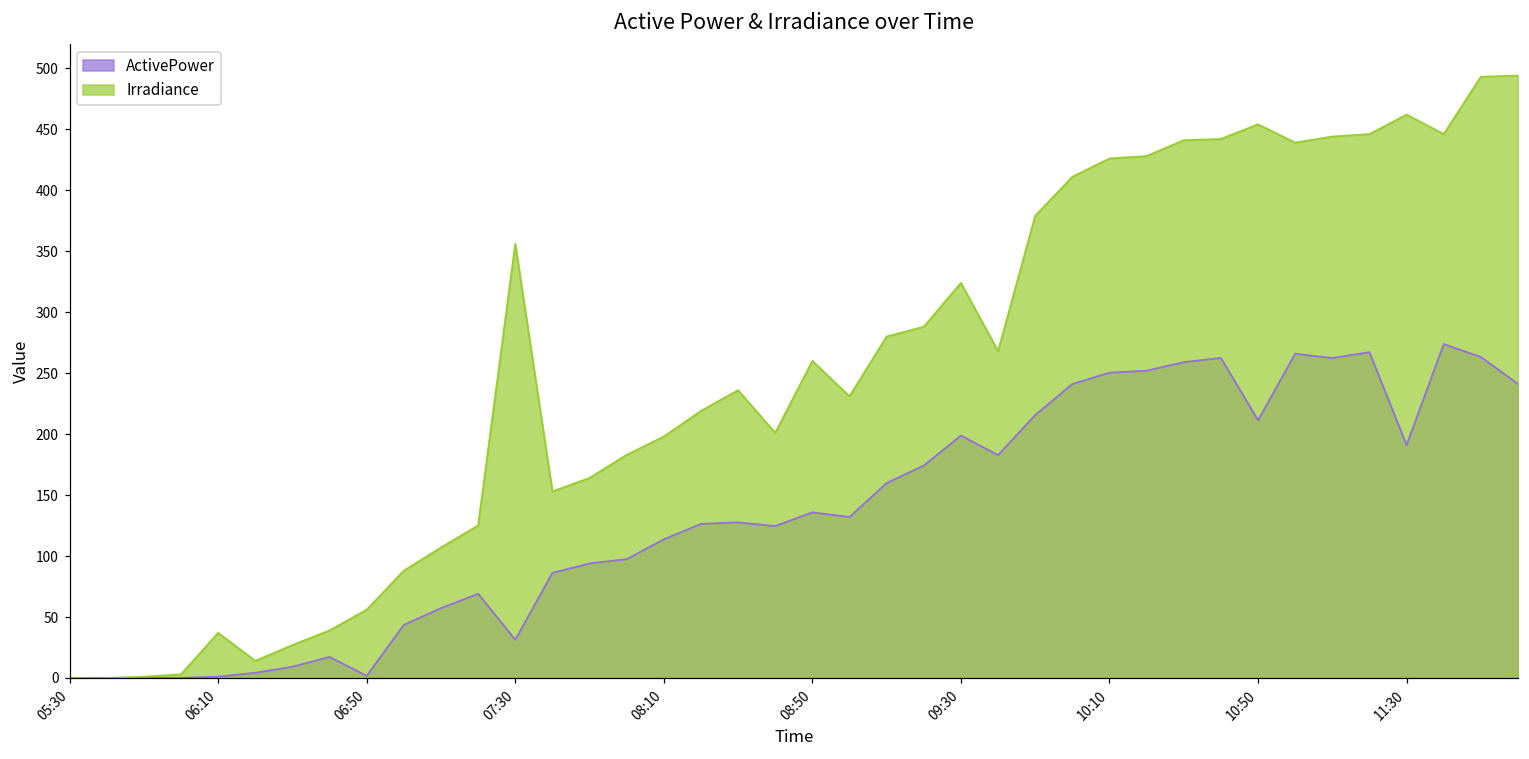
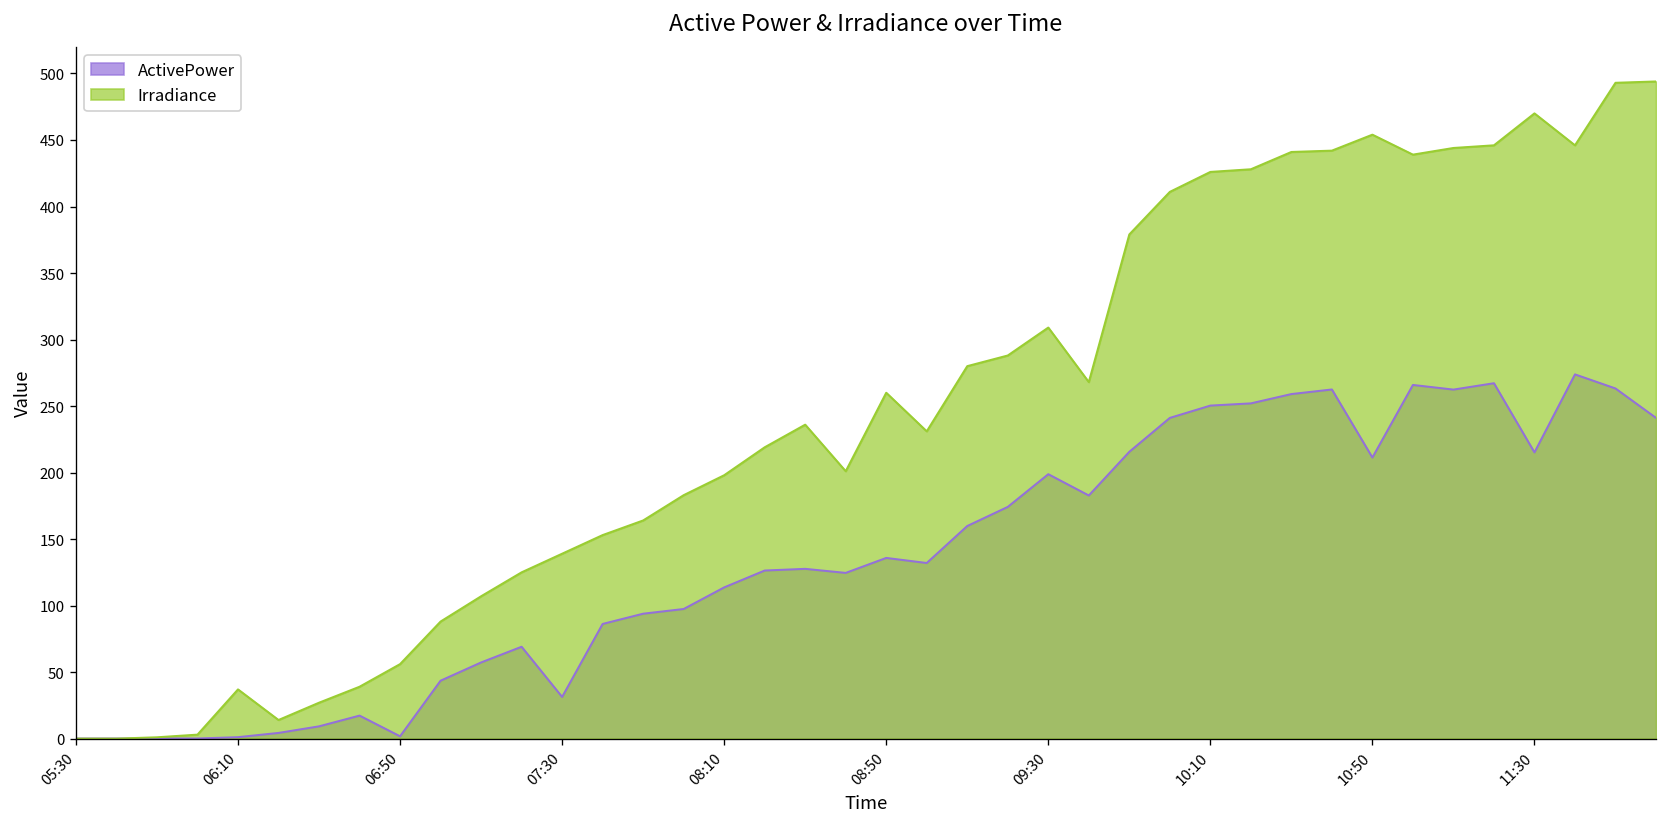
Irradiance, 07:30: 356 -> 139
Irradiance, 09:30: 324 -> 309
ActivePower, 11:30: 191 -> 215
Irradiance, 11:30: 462 -> 470
